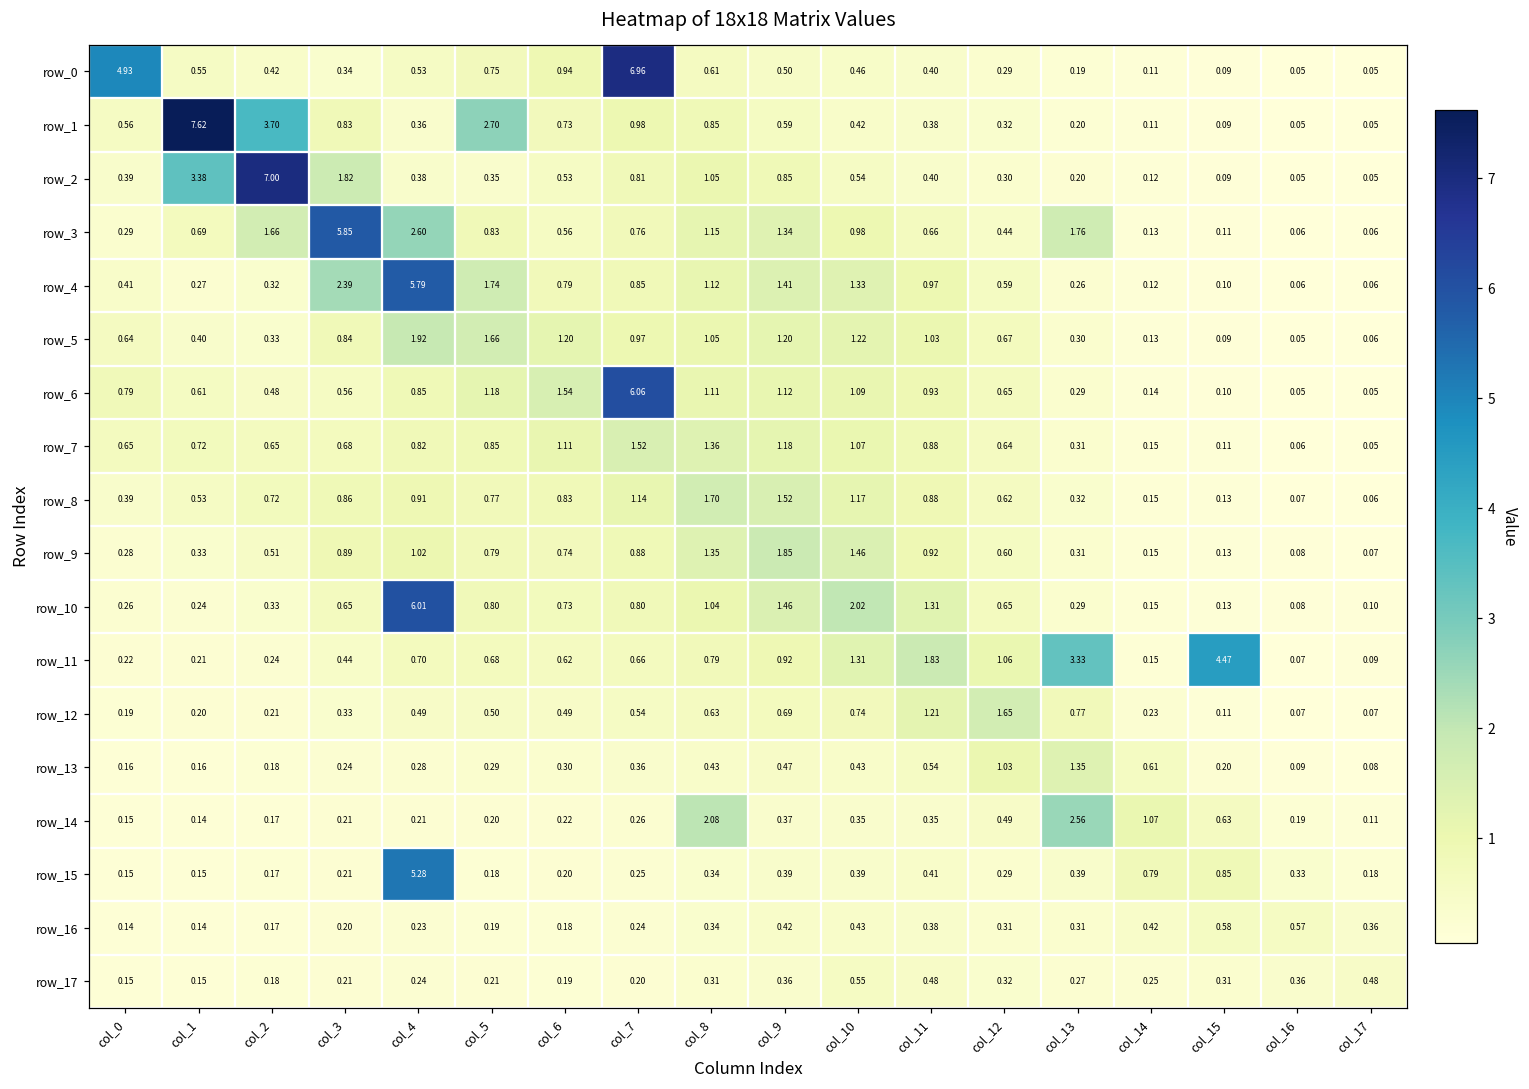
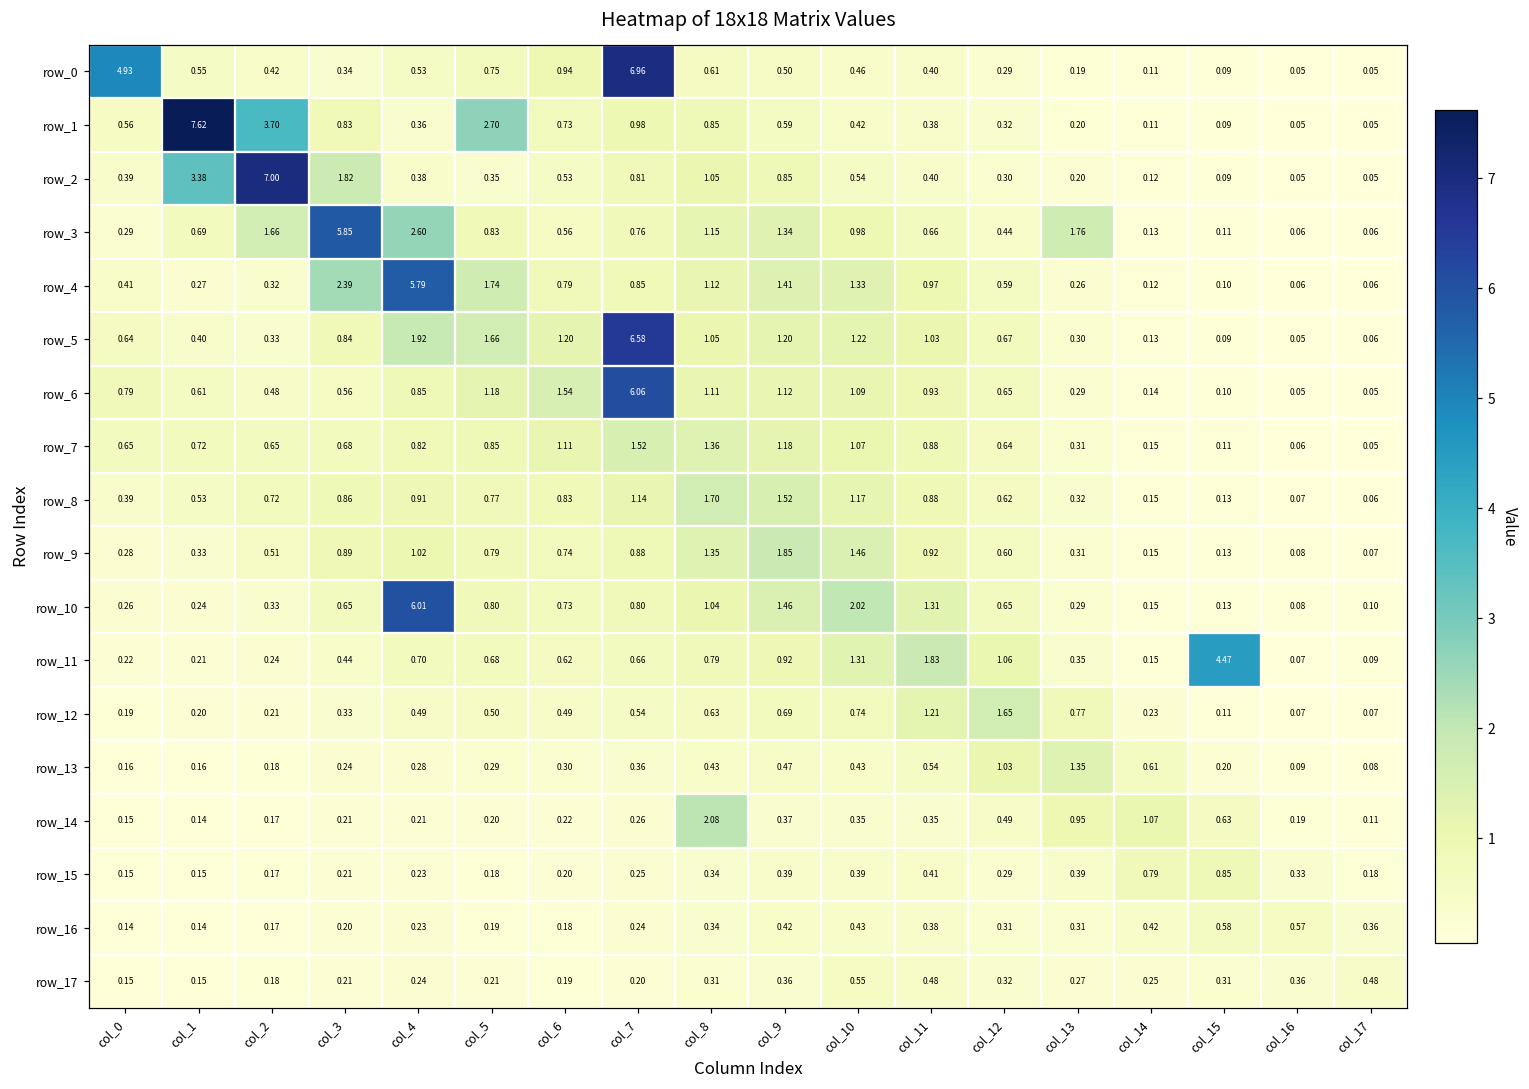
row_5, col_7: 0.97 -> 6.58
row_11, col_13: 3.33 -> 0.35
row_14, col_13: 2.56 -> 0.95
row_15, col_4: 5.28 -> 0.23
